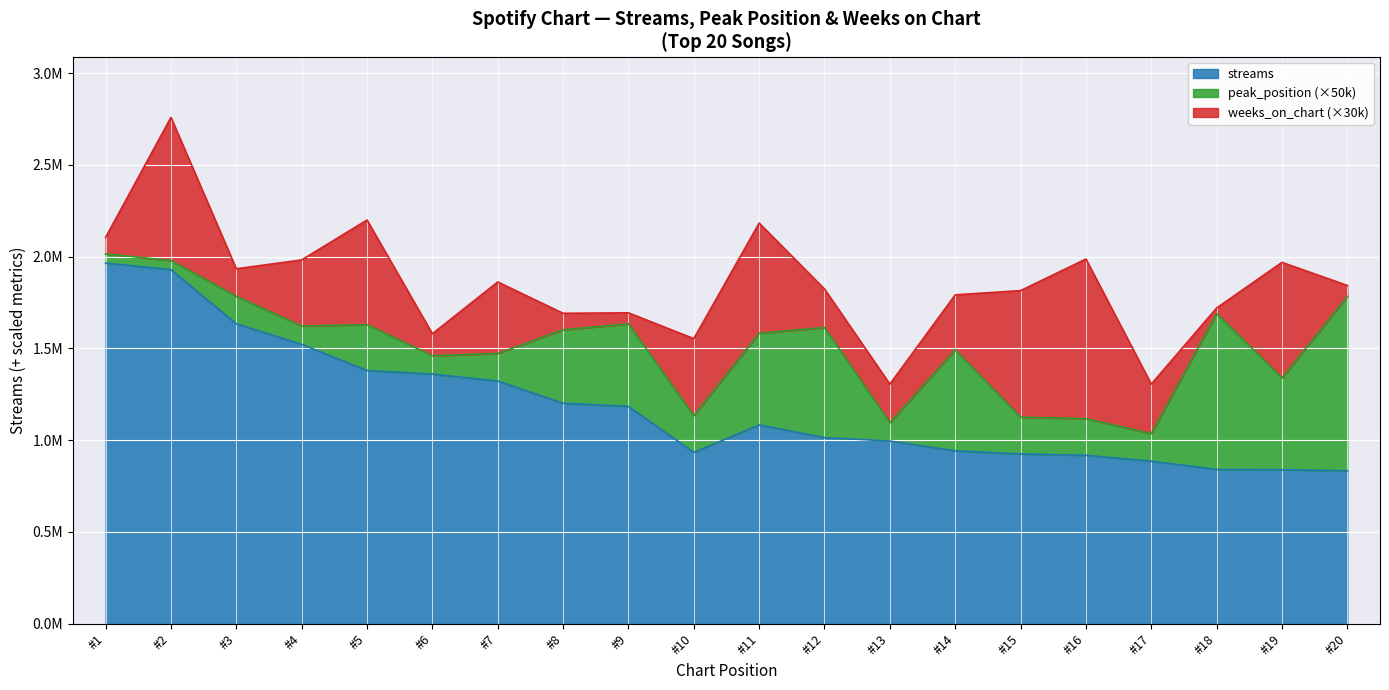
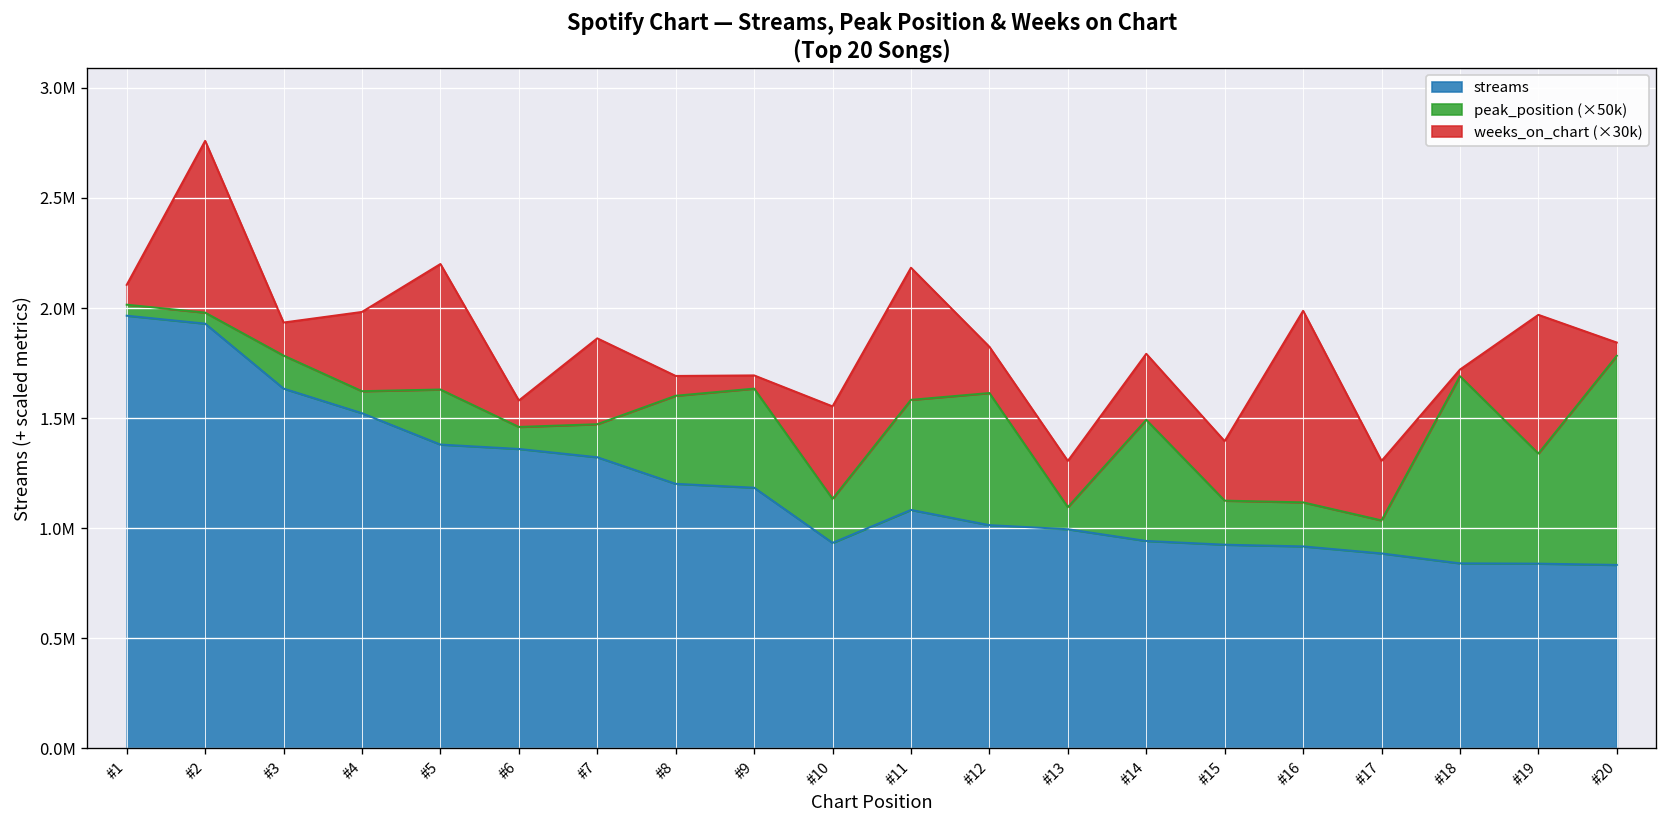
weeks_on_chart (×30k), #15: 690000 -> 270000
